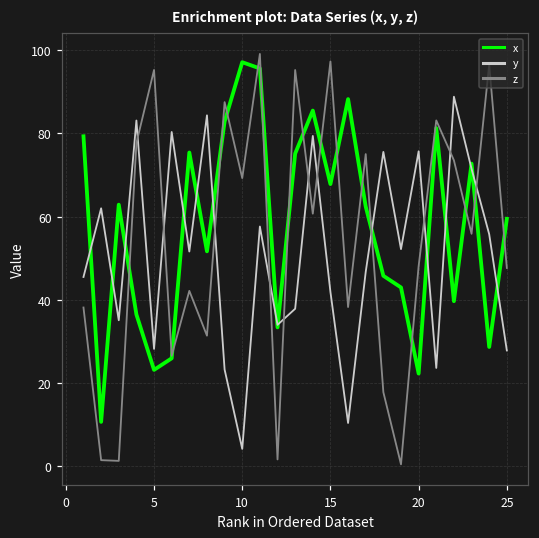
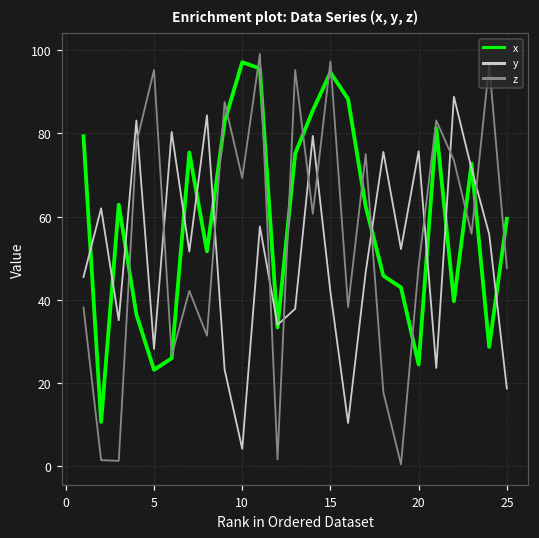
x, 15: 68 -> 95
x, 20: 22 -> 24
y, 25: 28 -> 19
